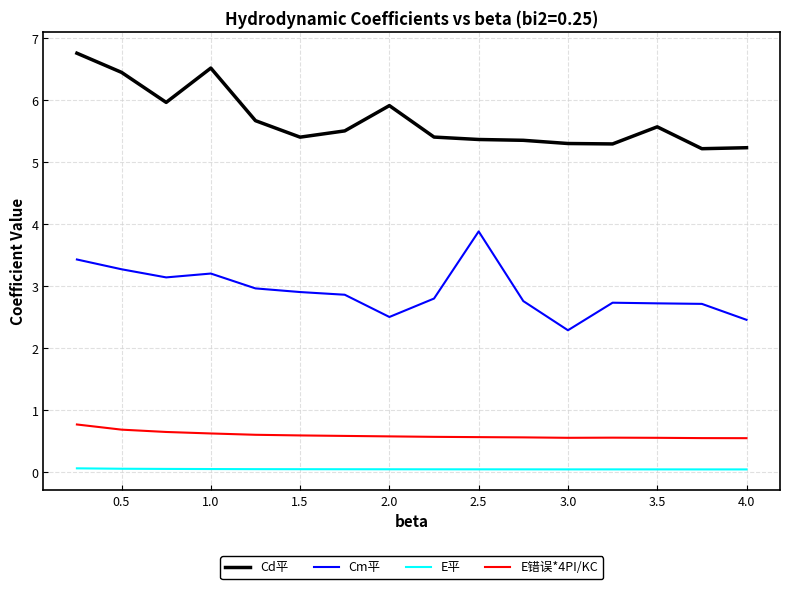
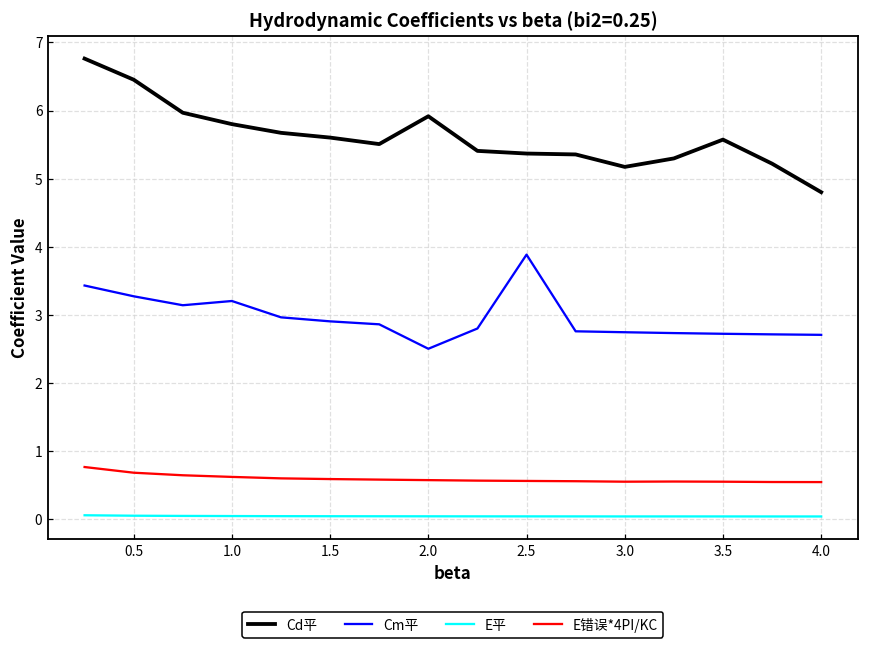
Cd平, 1.0: 6.5 -> 5.8
Cd平, 1.5: 5.4 -> 5.6
Cd平, 3.0: 5.3 -> 5.2
Cm平, 3.0: 2.3 -> 2.7
Cd平, 4.0: 5.2 -> 4.8
Cm平, 4.0: 2.5 -> 2.7
